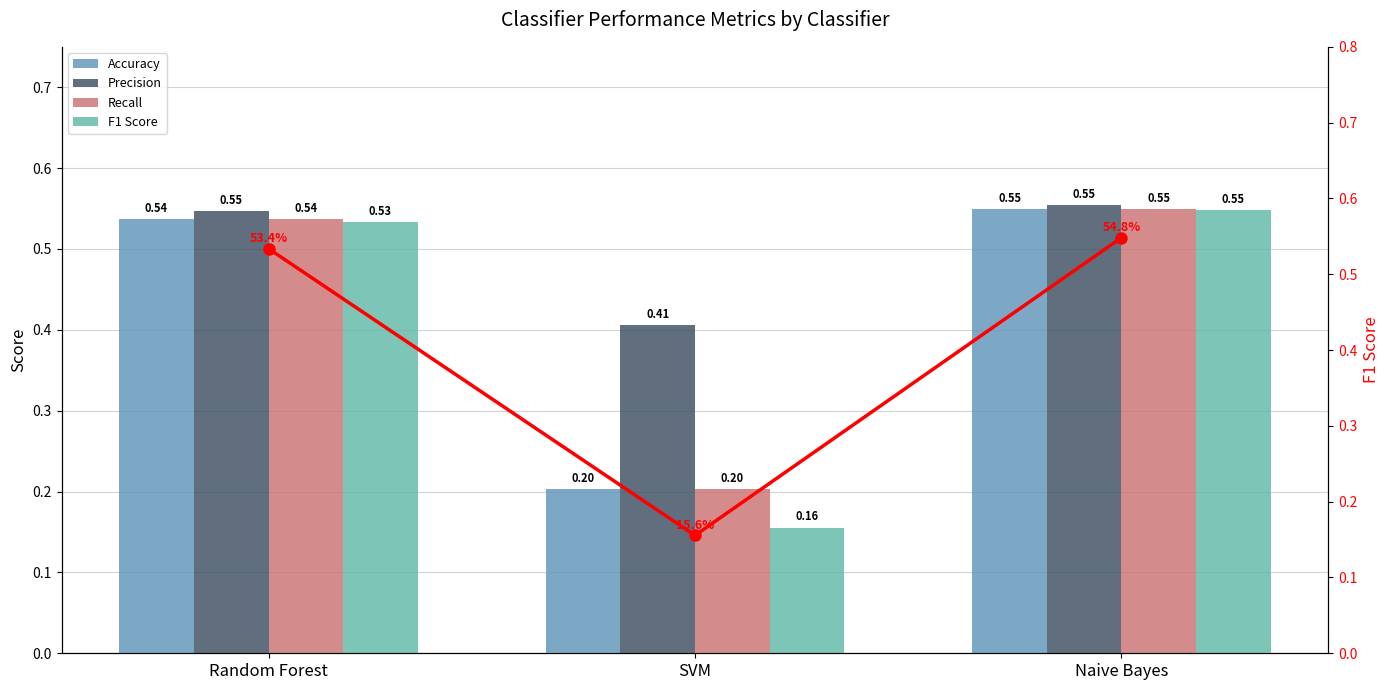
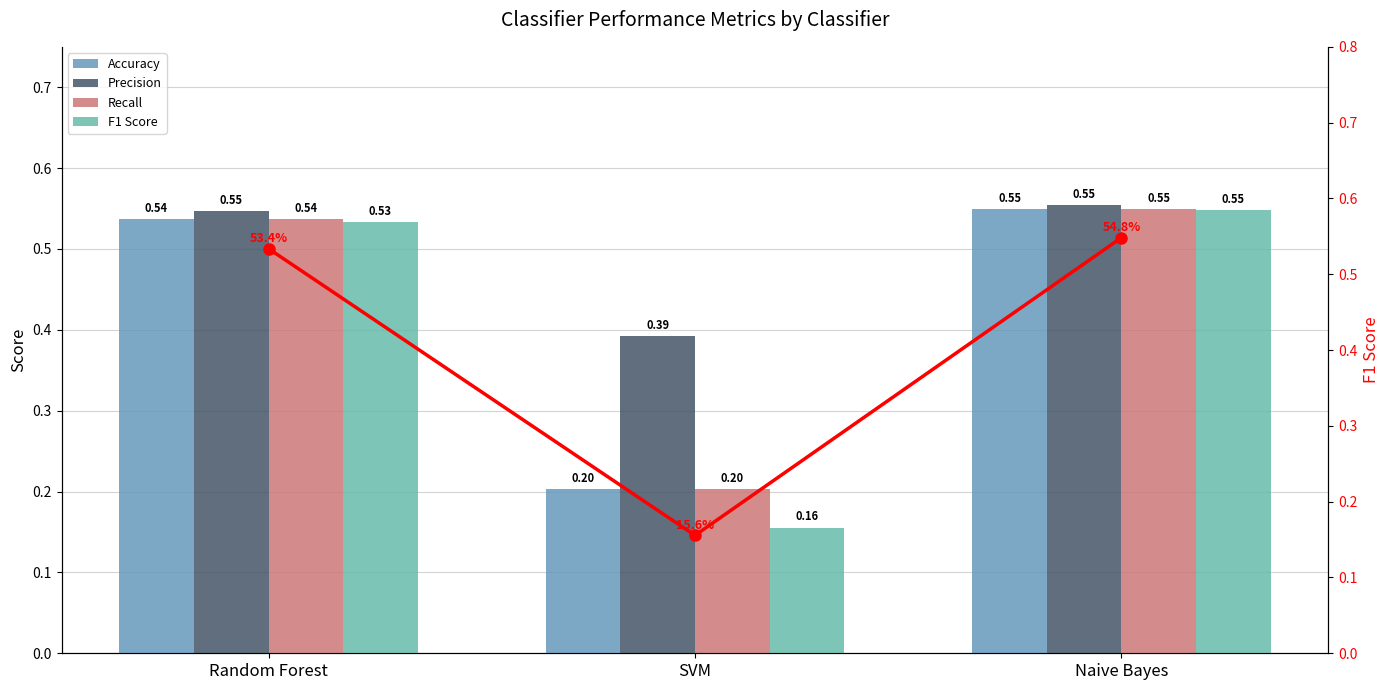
Precision, SVM: 0.41 -> 0.39
